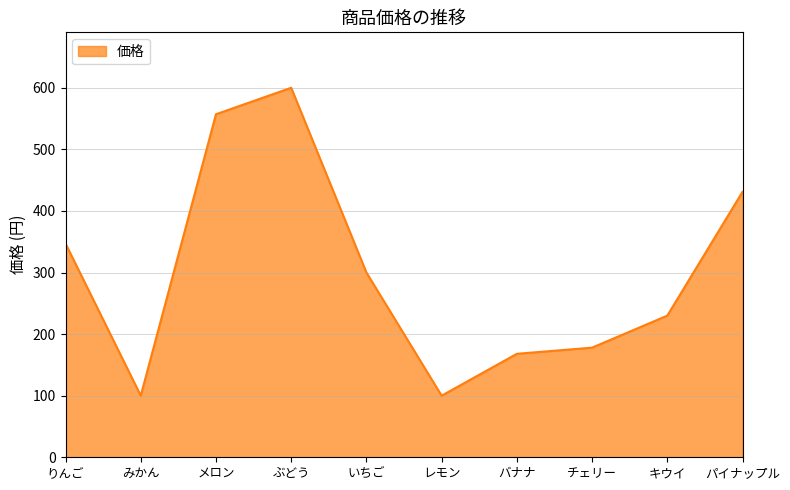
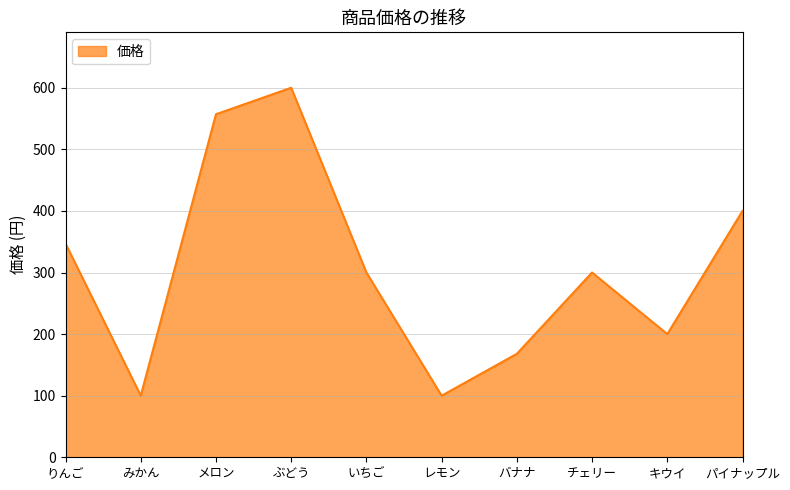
チェリー: 180 -> 300
キウイ: 230 -> 200
パイナップル: 430 -> 400
